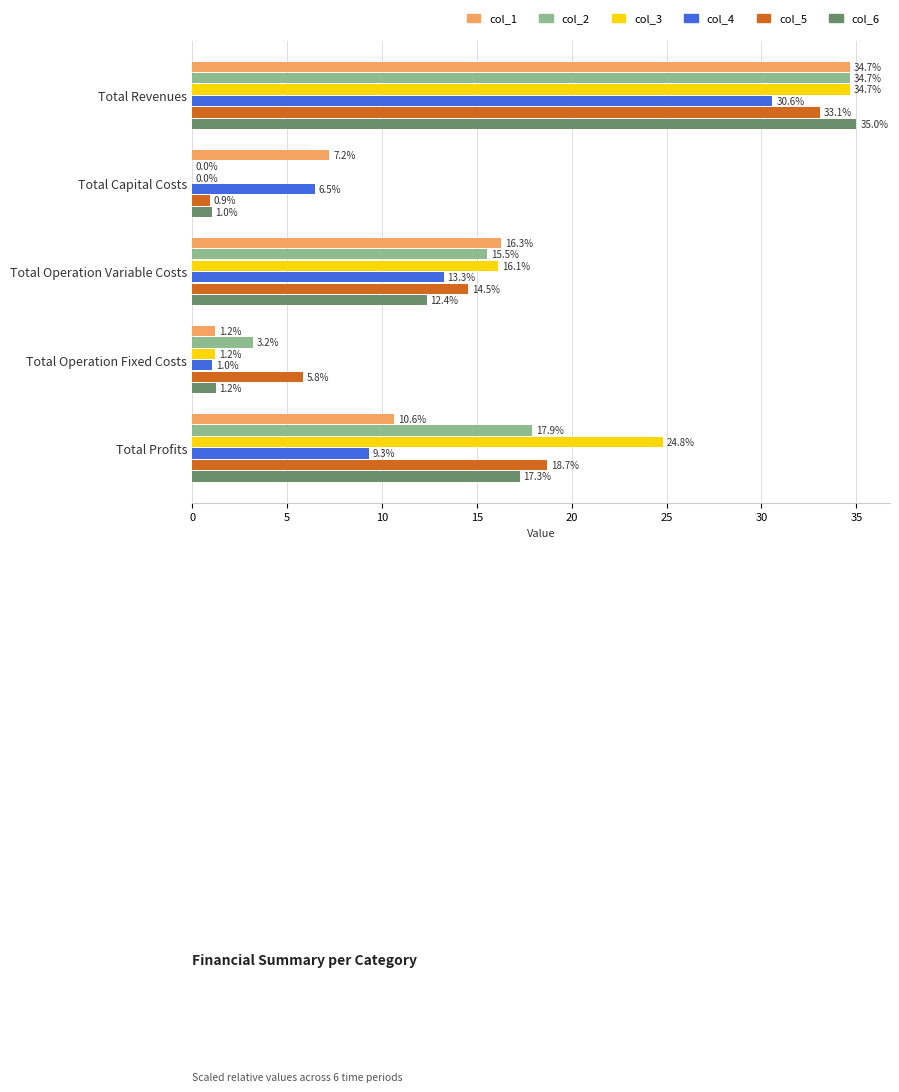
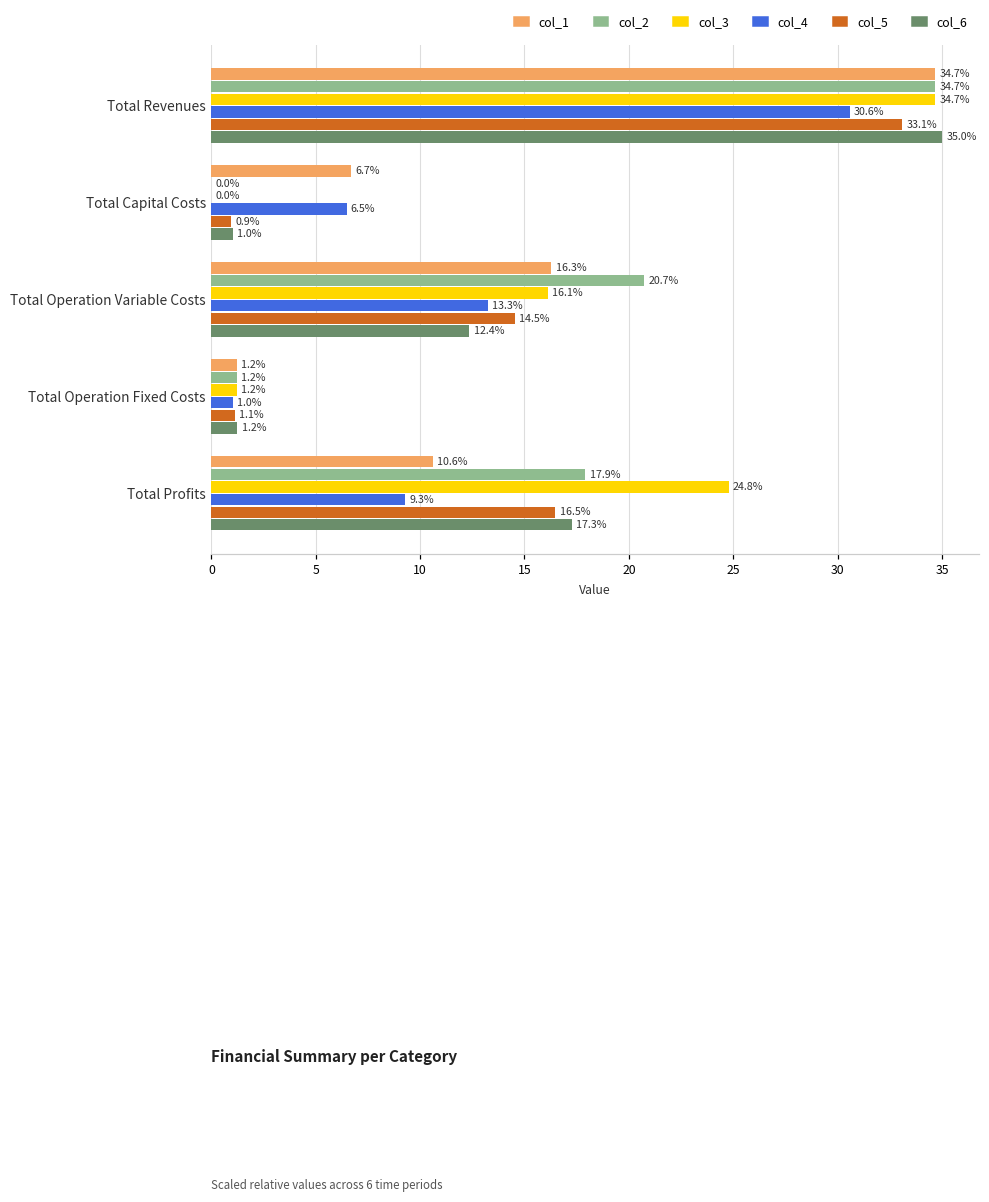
col_1, Total Capital Costs: 7.2% -> 6.7%
col_2, Total Operation Variable Costs: 15.5% -> 20.7%
col_2, Total Operation Fixed Costs: 3.2% -> 1.2%
col_5, Total Operation Fixed Costs: 5.8% -> 1.1%
col_5, Total Profits: 18.7% -> 16.5%
